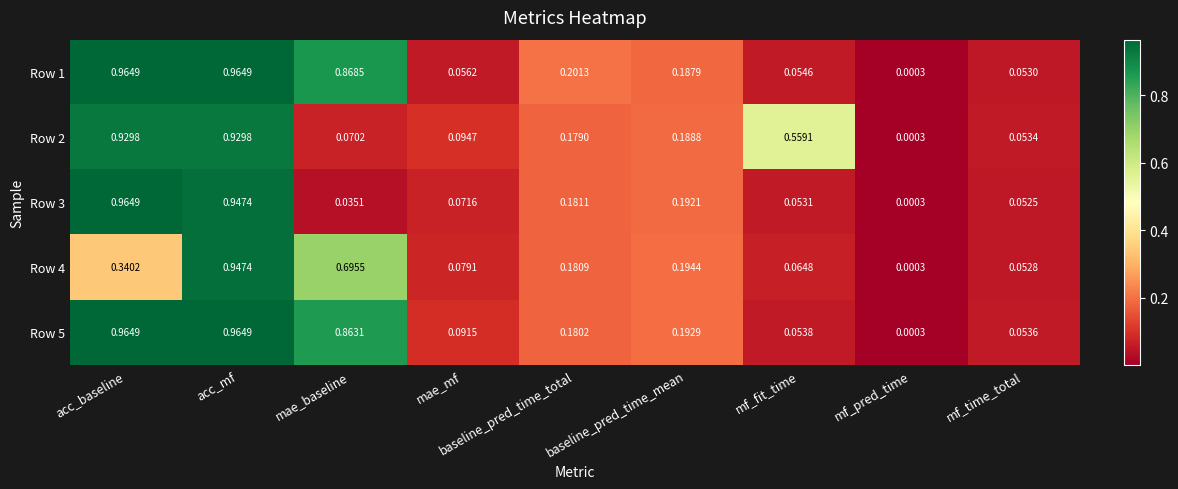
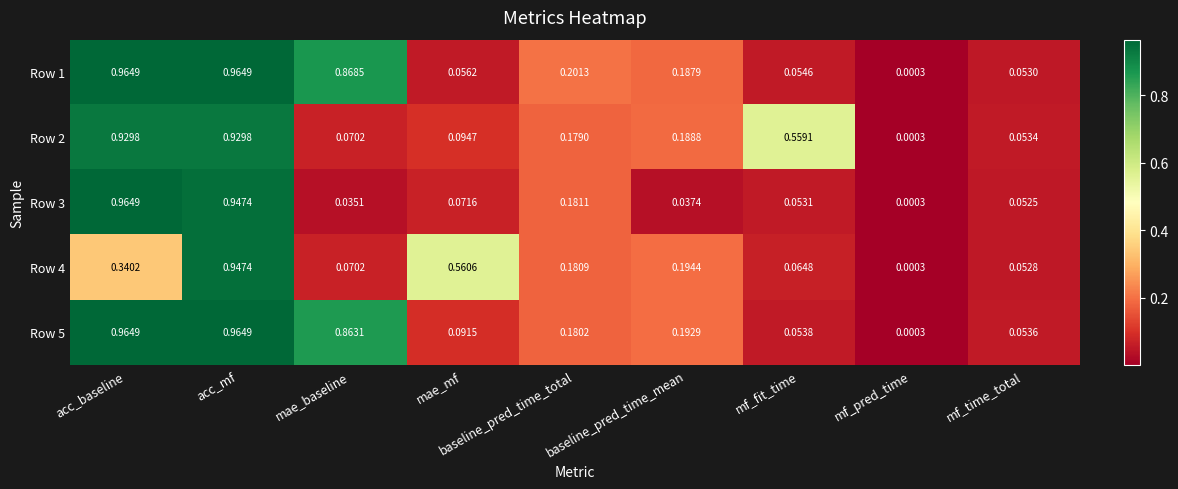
Row 3, baseline_pred_time_mean: 0.1921 -> 0.0374
Row 4, mae_baseline: 0.6955 -> 0.0702
Row 4, mae_mf: 0.0791 -> 0.5606
